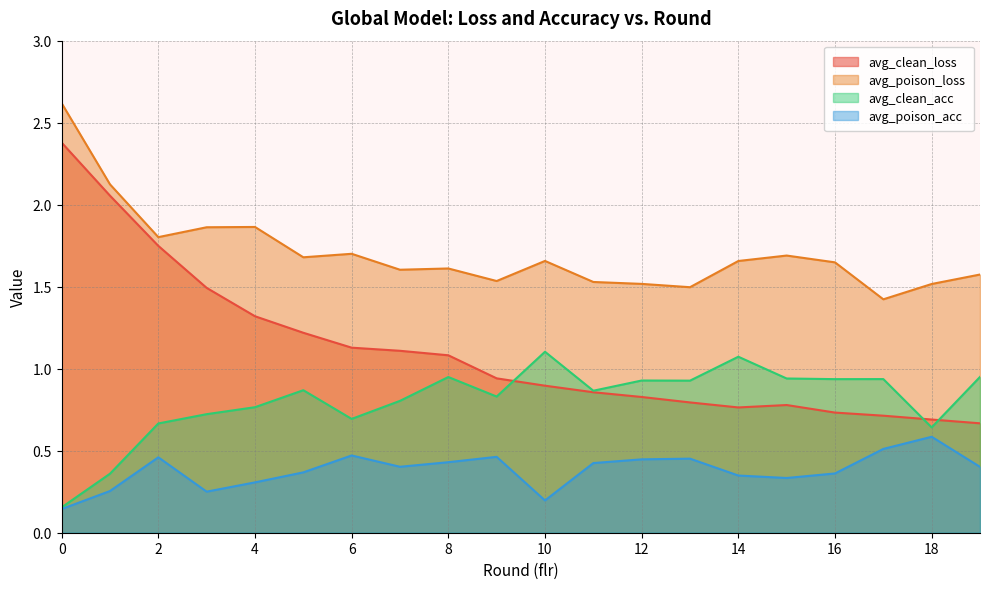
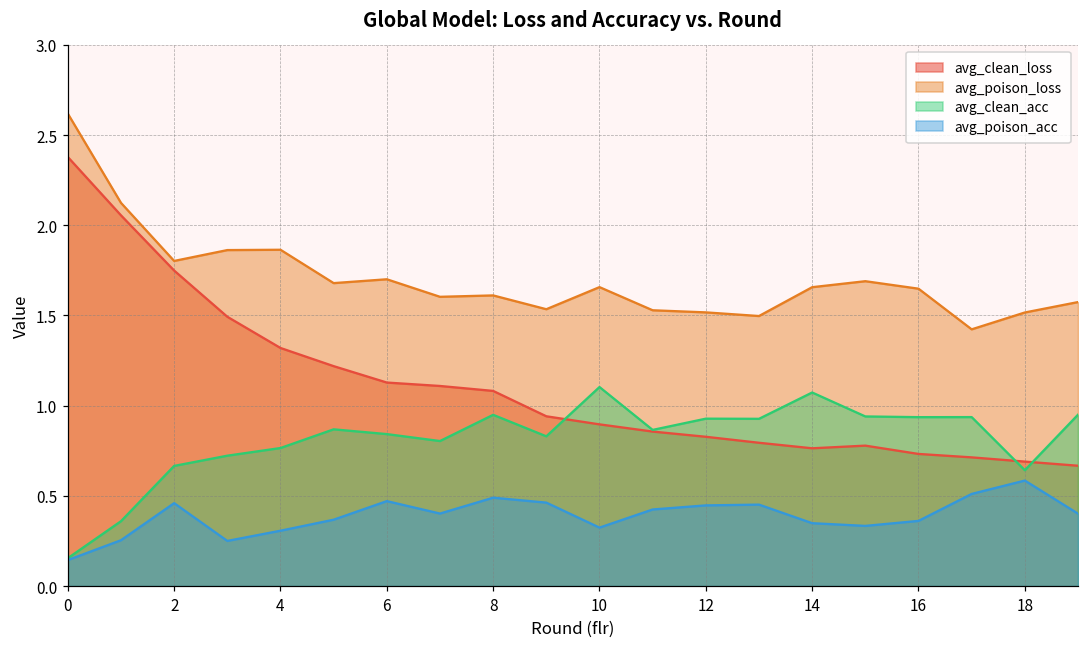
avg_clean_acc, 6: 0.69 -> 0.84
avg_poison_acc, 8: 0.43 -> 0.49
avg_poison_acc, 10: 0.20 -> 0.32
